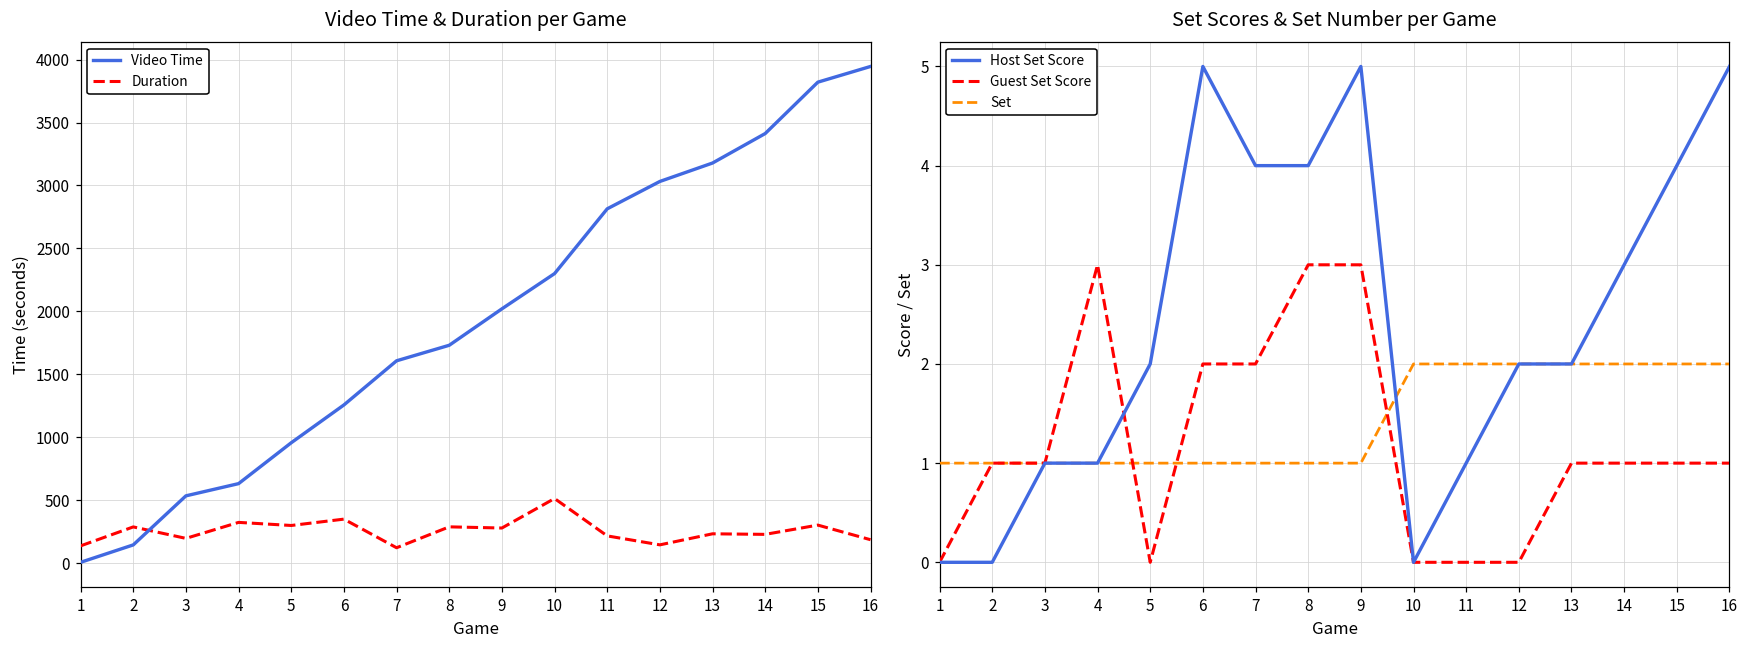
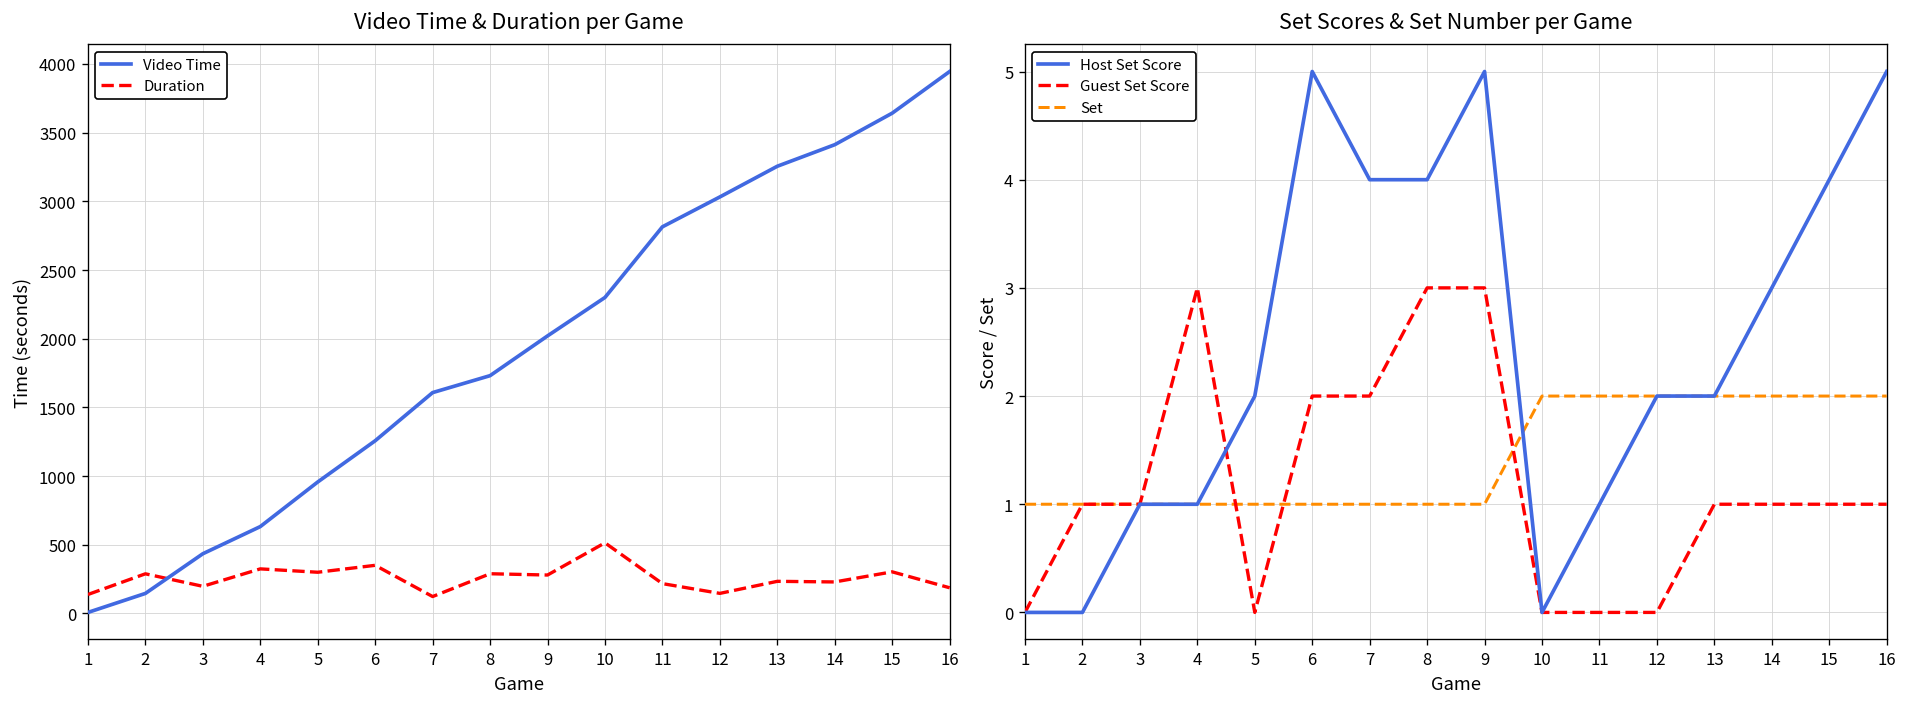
Video Time & Duration per Game, Video Time, 3: 540 -> 430
Video Time & Duration per Game, Video Time, 13: 3180 -> 3260
Video Time & Duration per Game, Video Time, 15: 3820 -> 3640
